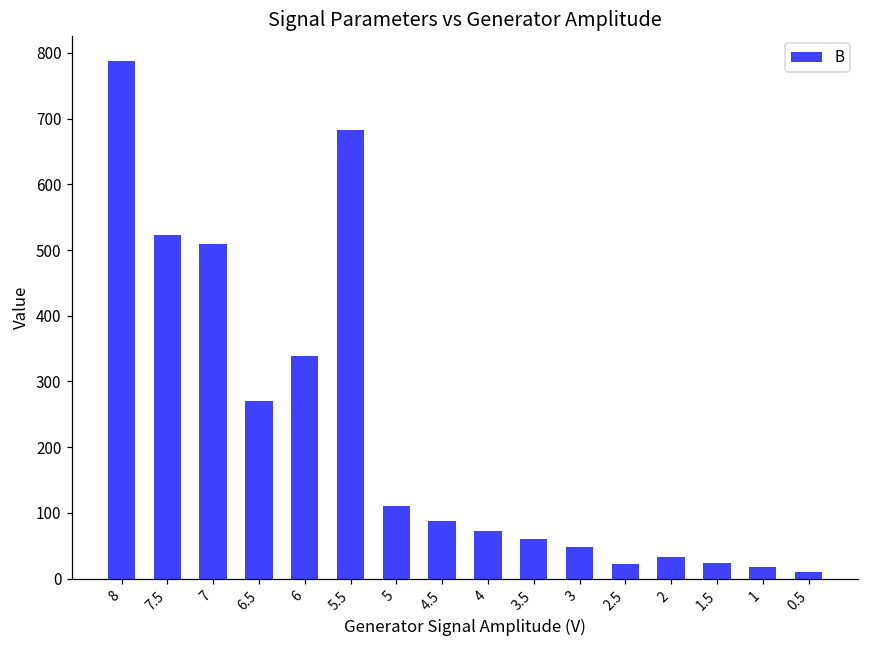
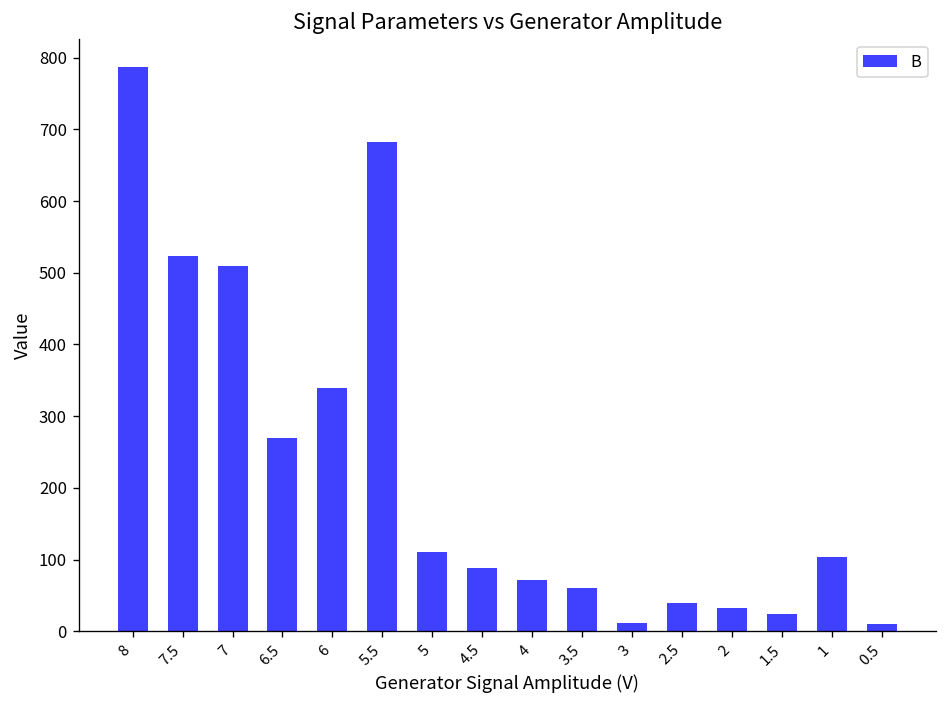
3: 50 -> 10
2.5: 20 -> 40
1: 20 -> 100
